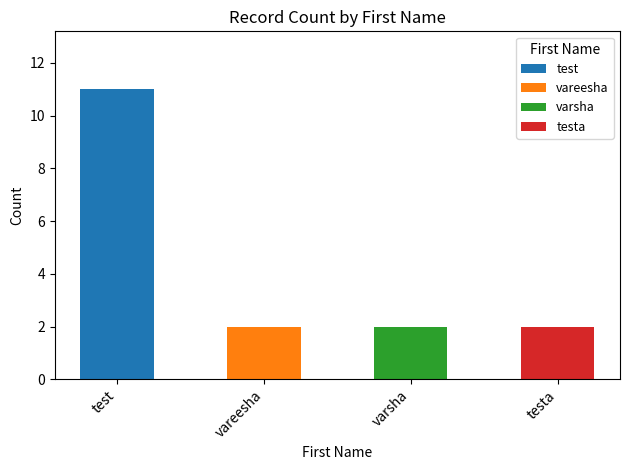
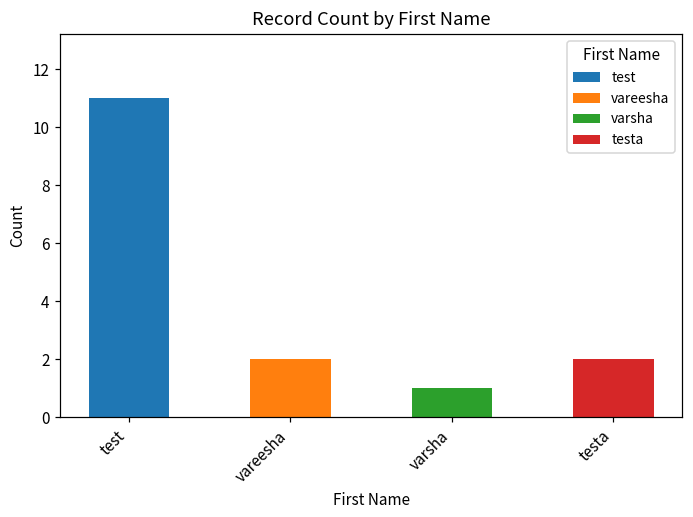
varsha: 2 -> 1
